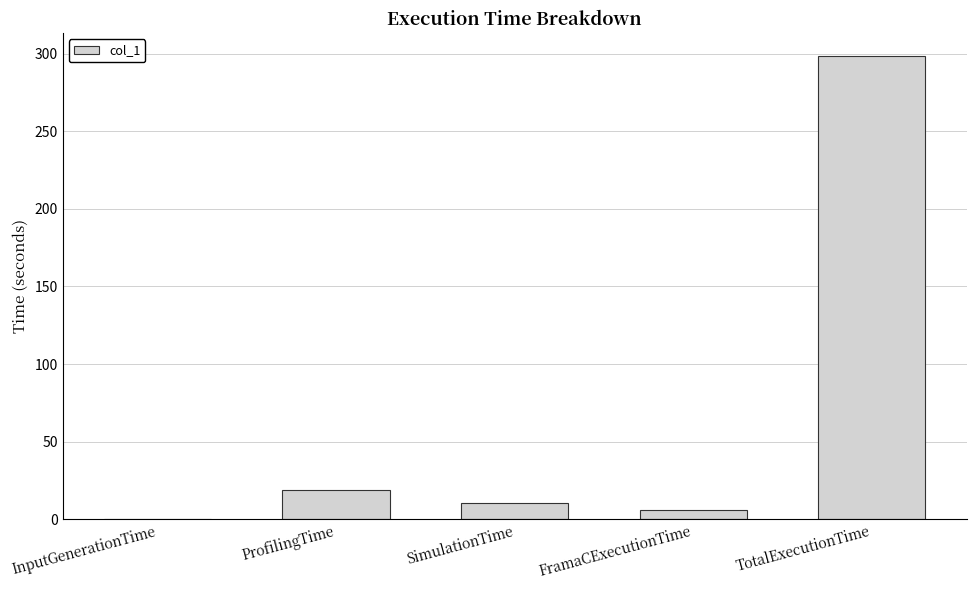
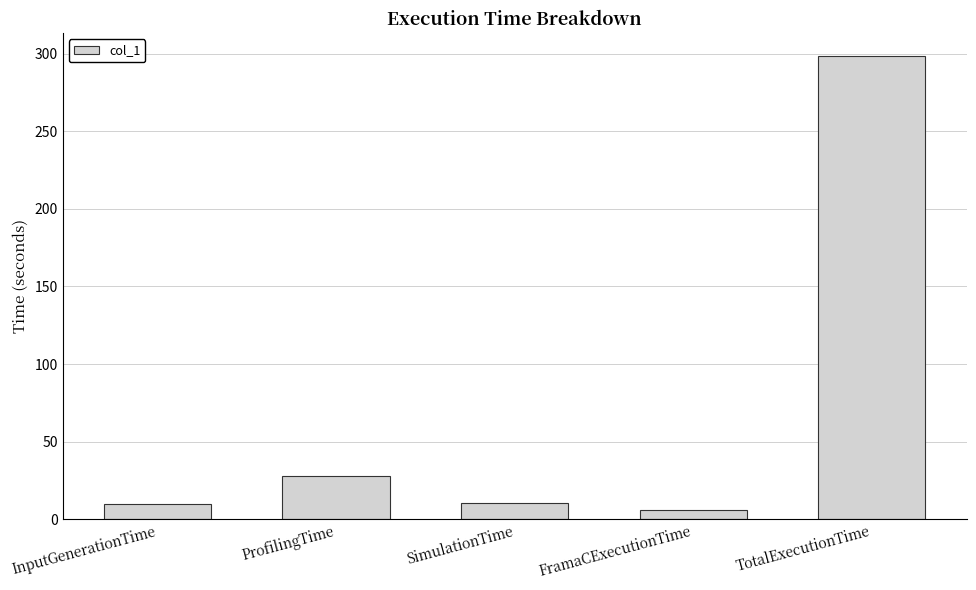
InputGenerationTime: 0 -> 10
ProfilingTime: 19 -> 28
